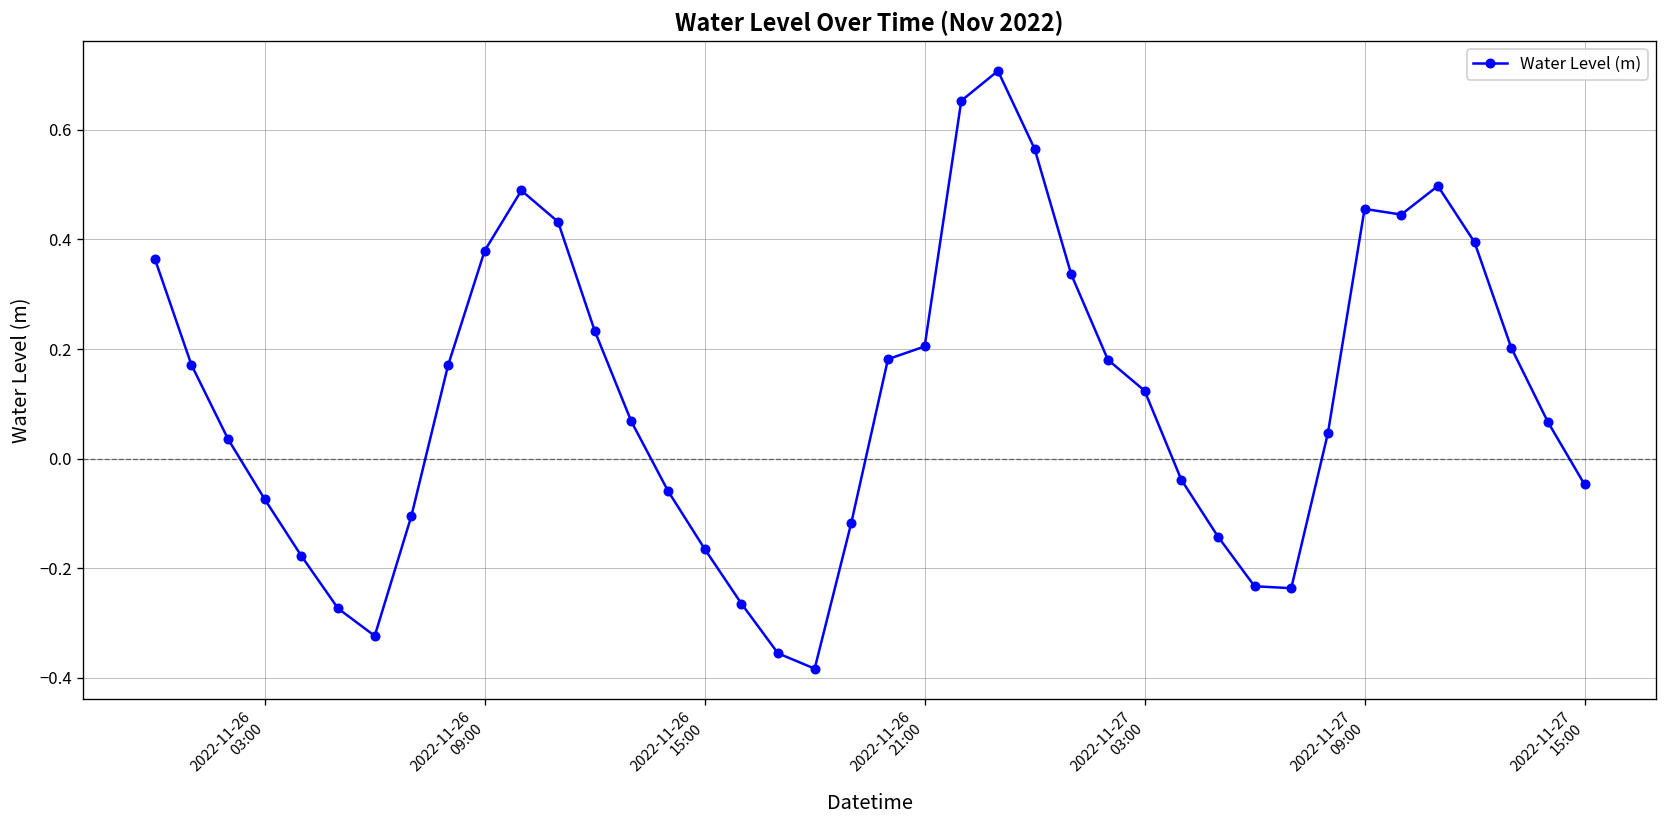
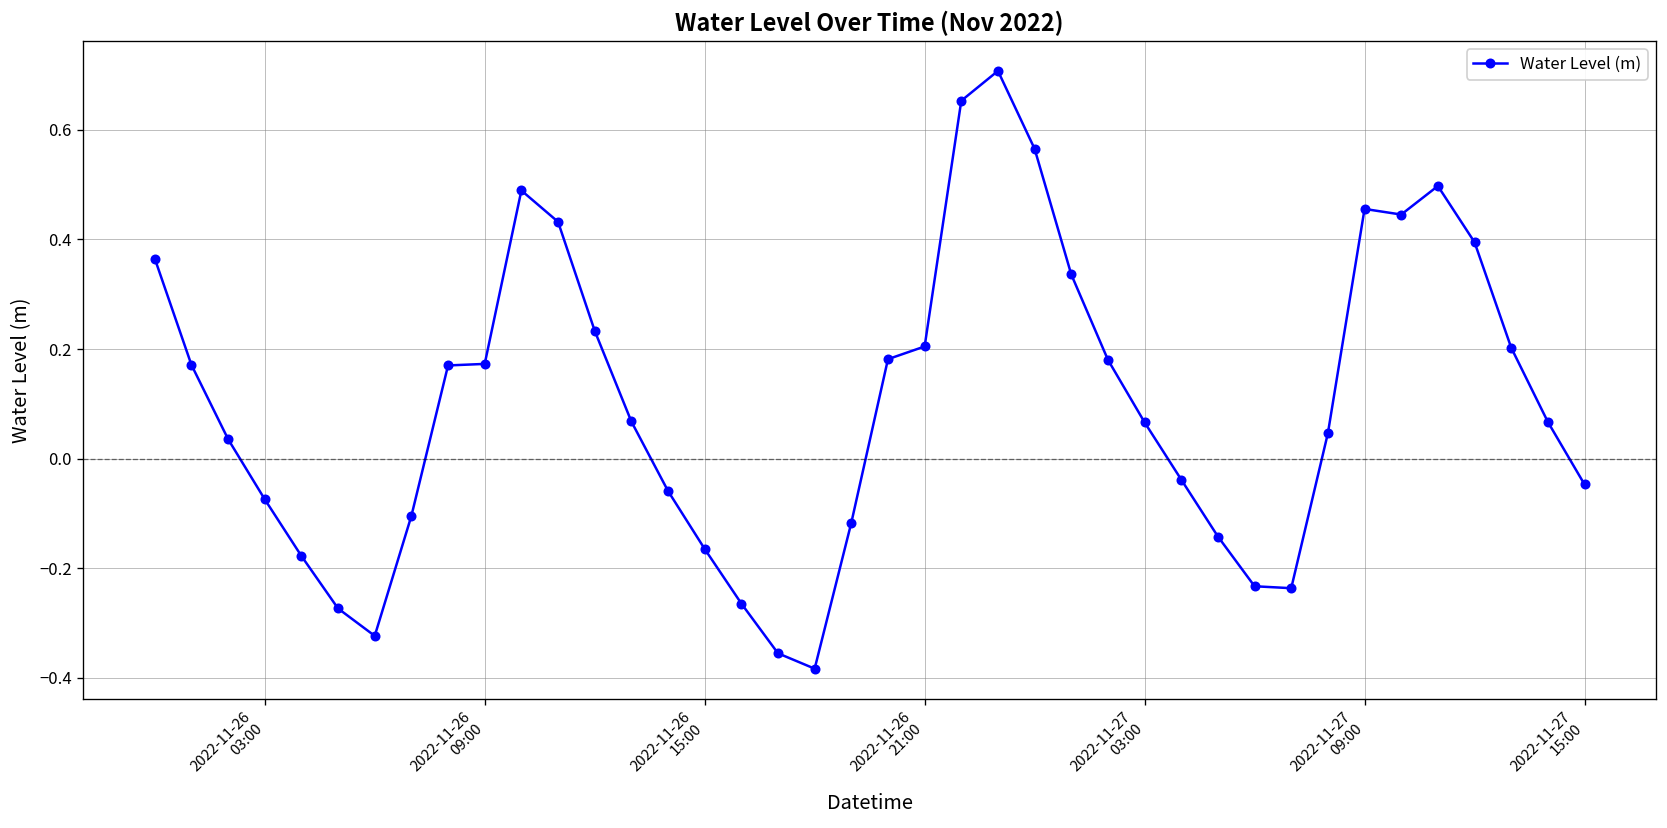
2022-11-26 09:00: 0.38 -> 0.17
2022-11-27 03:00: 0.12 -> 0.07
